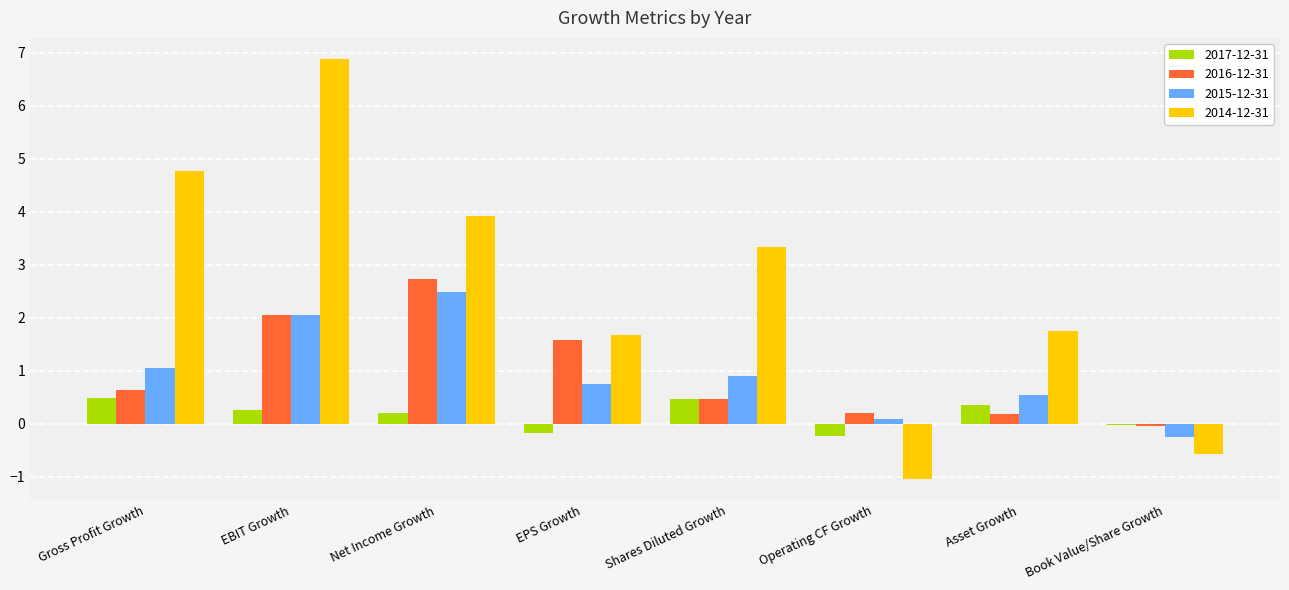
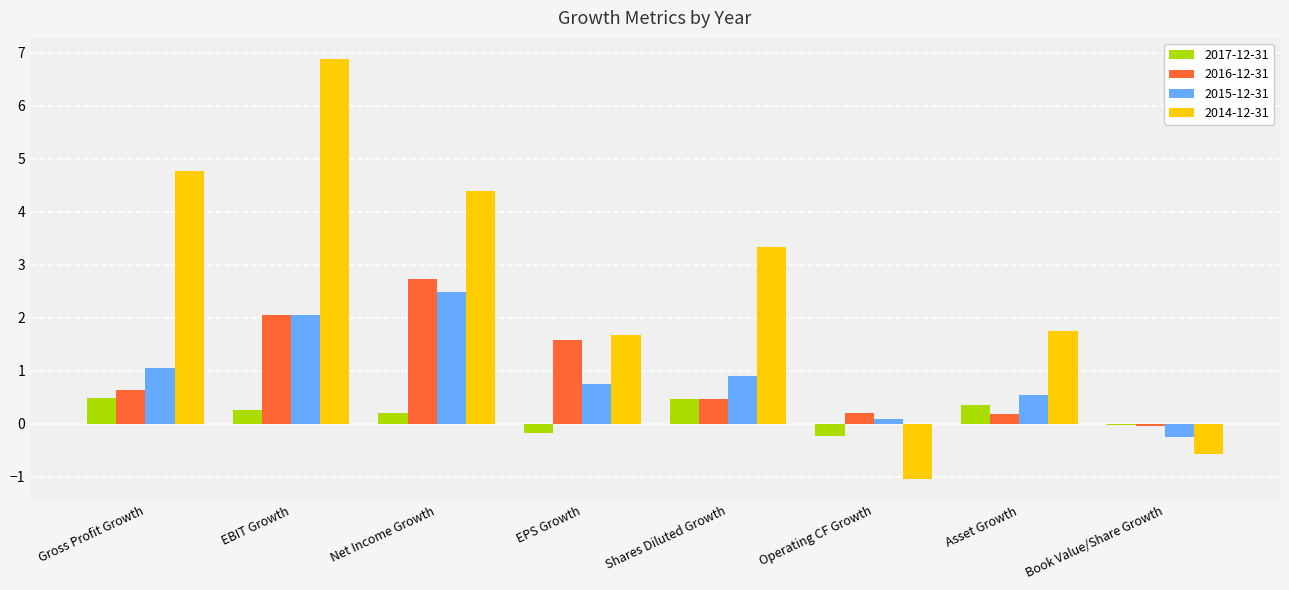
2014-12-31, Net Income Growth: 3.9 -> 4.4
